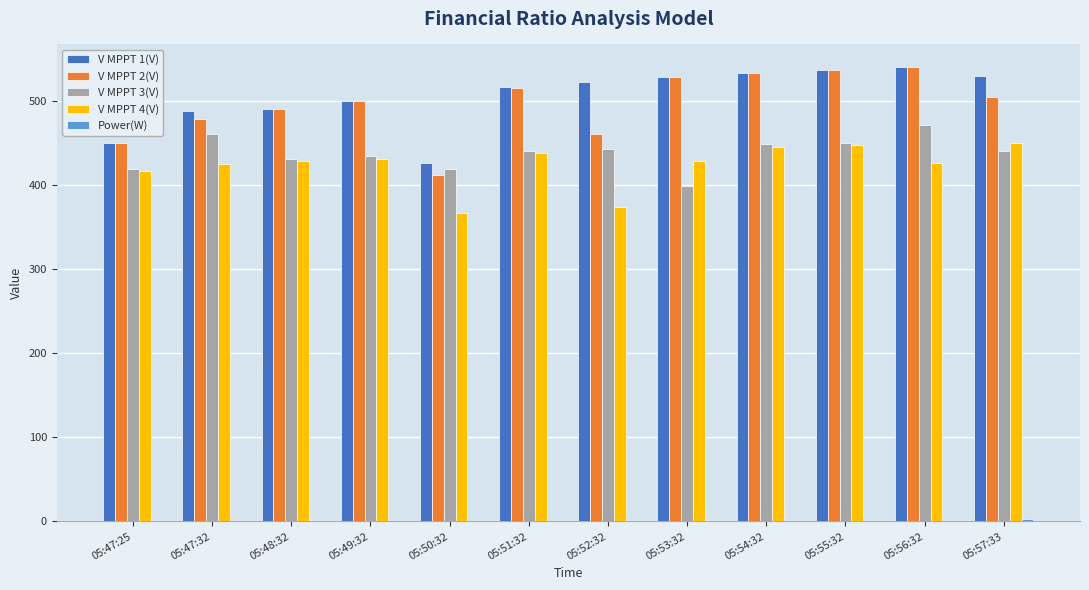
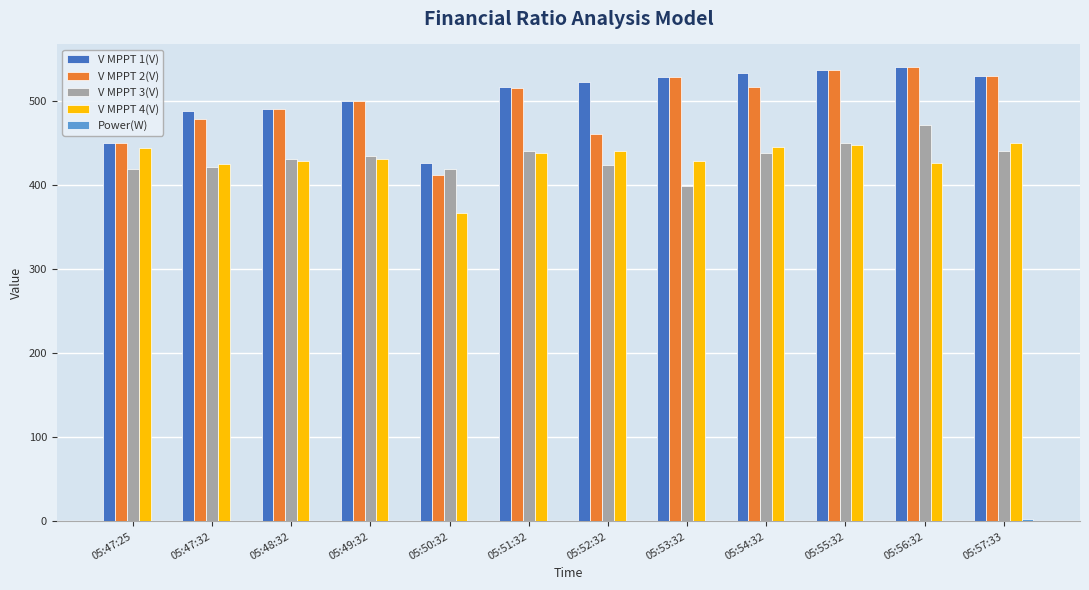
V MPPT 4(V), 05:47:25: 420 -> 440
V MPPT 3(V), 05:47:32: 460 -> 420
V MPPT 3(V), 05:52:32: 440 -> 420
V MPPT 4(V), 05:52:32: 370 -> 440
V MPPT 2(V), 05:54:32: 530 -> 520
V MPPT 3(V), 05:54:32: 450 -> 440
V MPPT 2(V), 05:57:33: 510 -> 530
